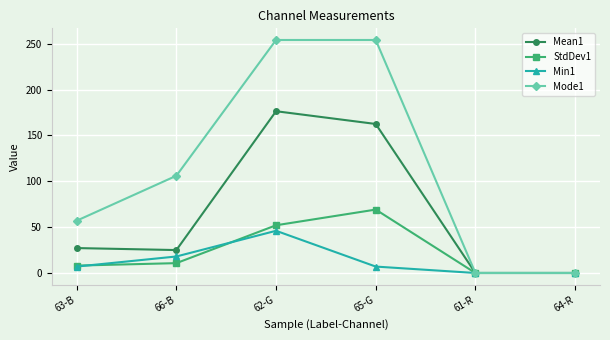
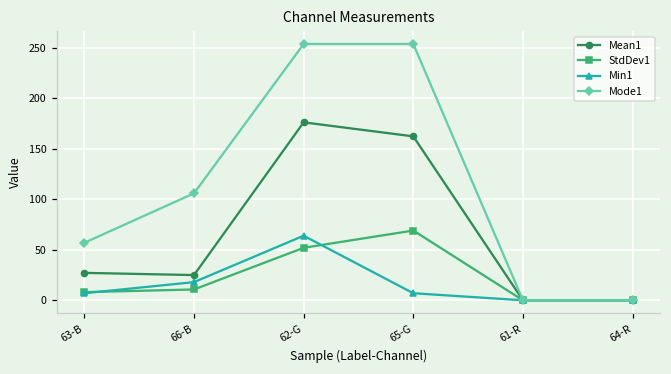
Min1, 62-G: 50 -> 60
